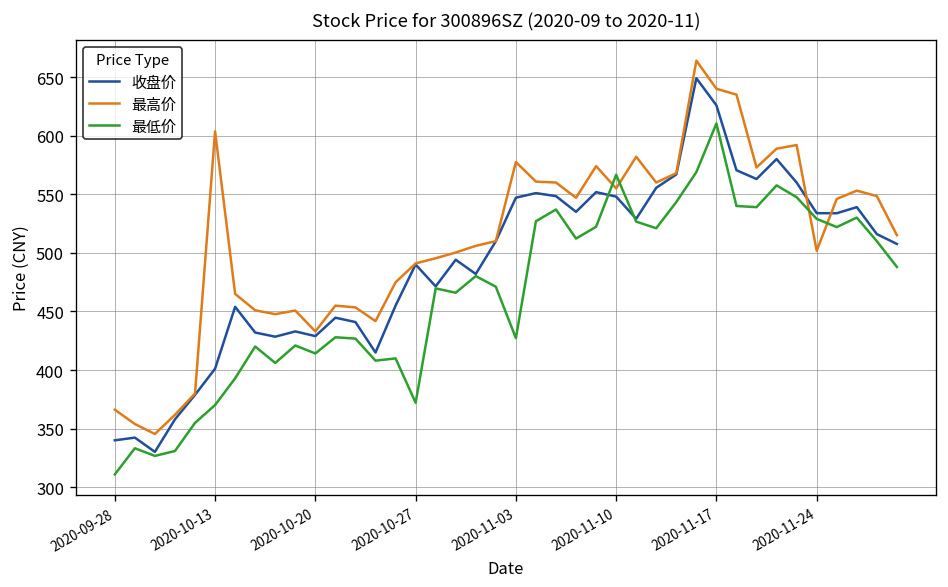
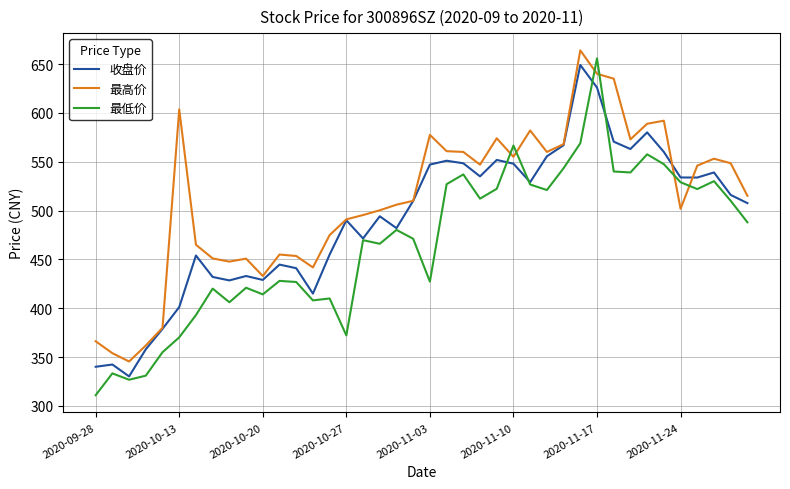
最低价, 2020-11-17: 610 -> 660
